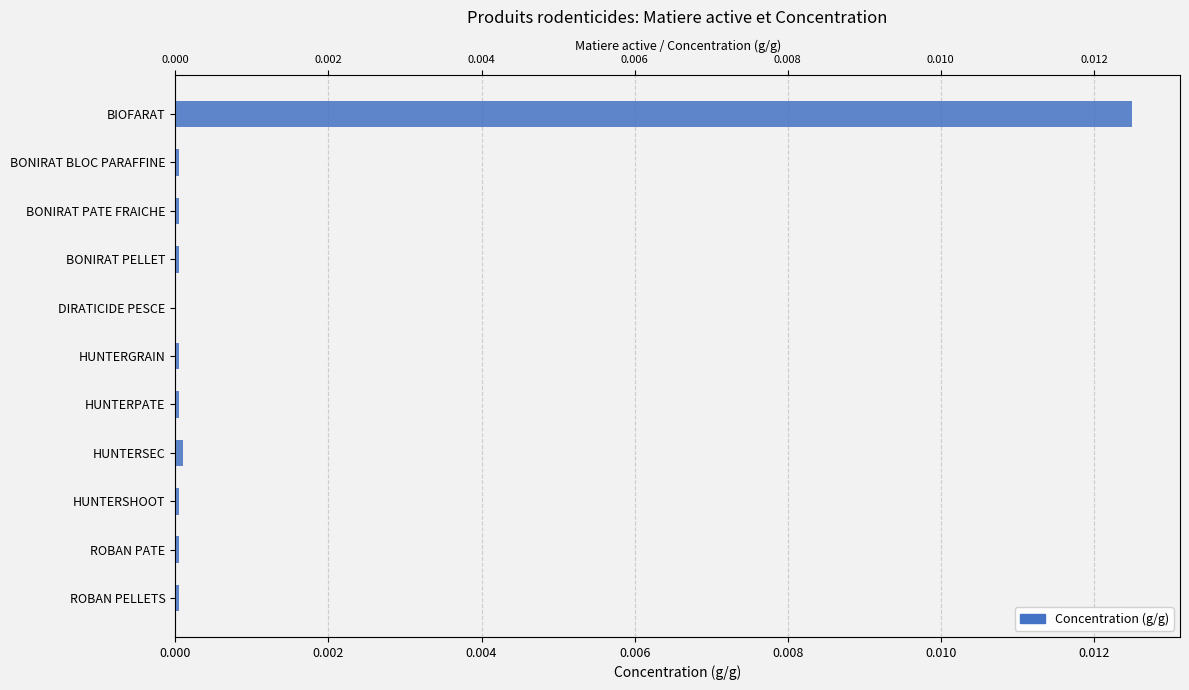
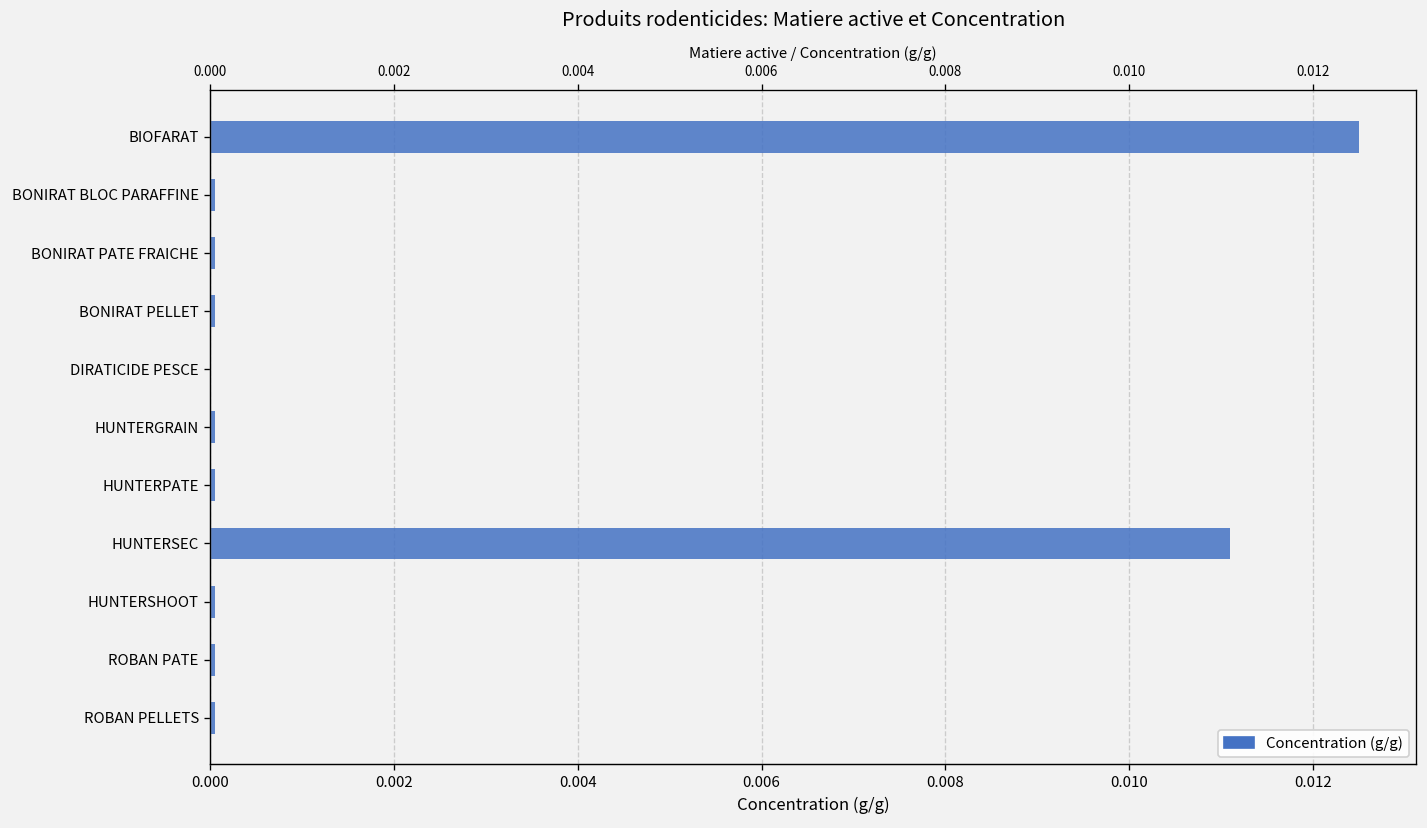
HUNTERSEC: 0.0001 -> 0.0111
